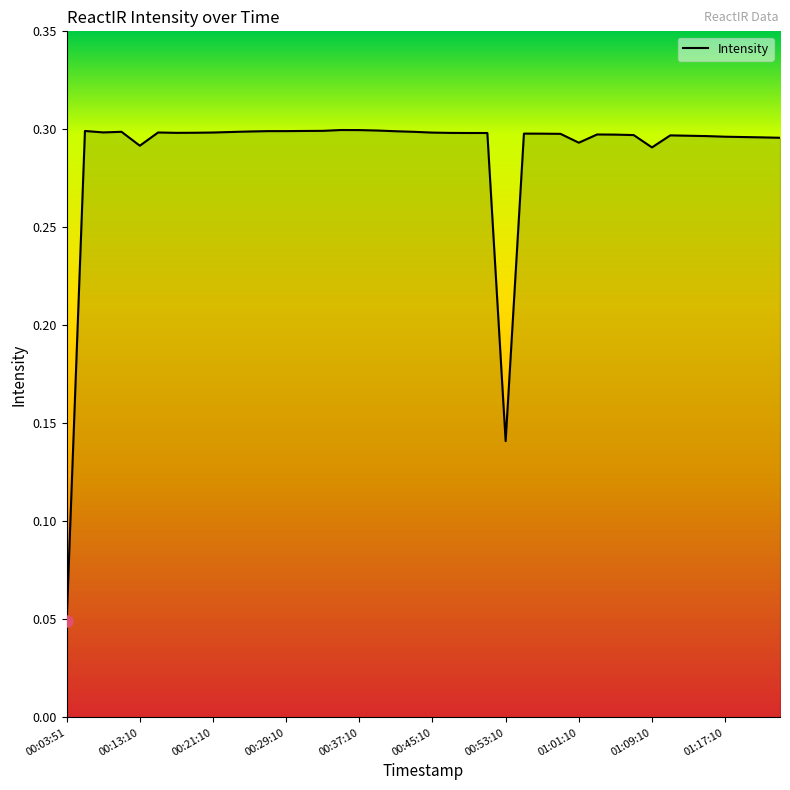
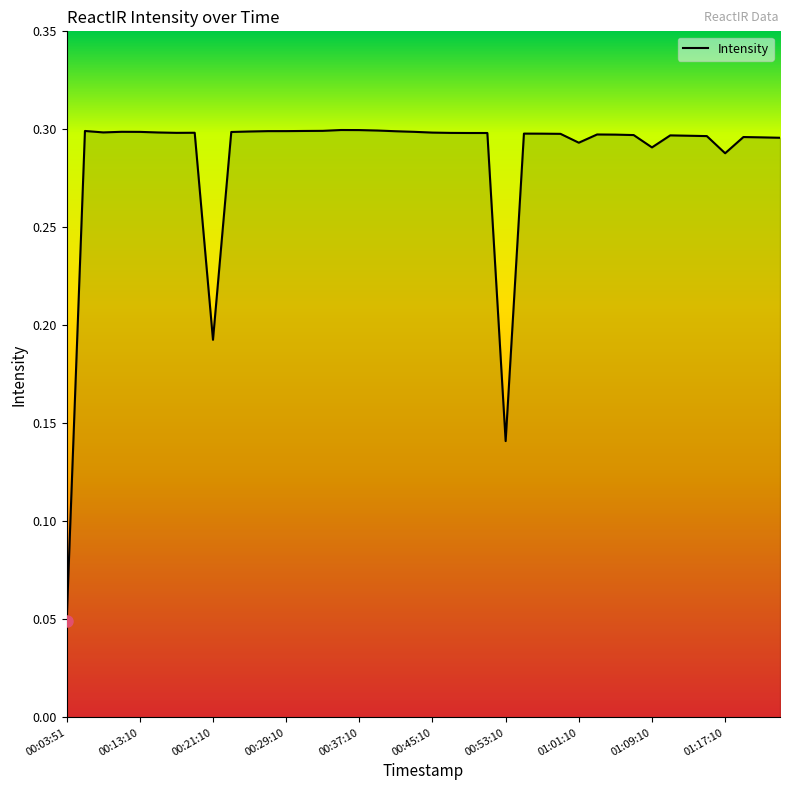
Intensity, 00:13:10: 0.292 -> 0.299
Intensity, 00:21:10: 0.298 -> 0.193
Intensity, 01:17:10: 0.296 -> 0.288
